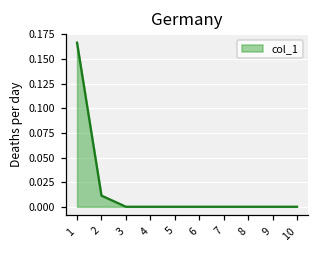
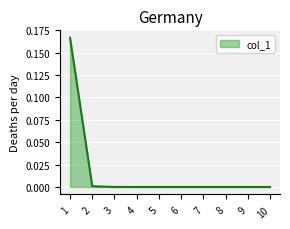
2: 0.01 -> 0.00
